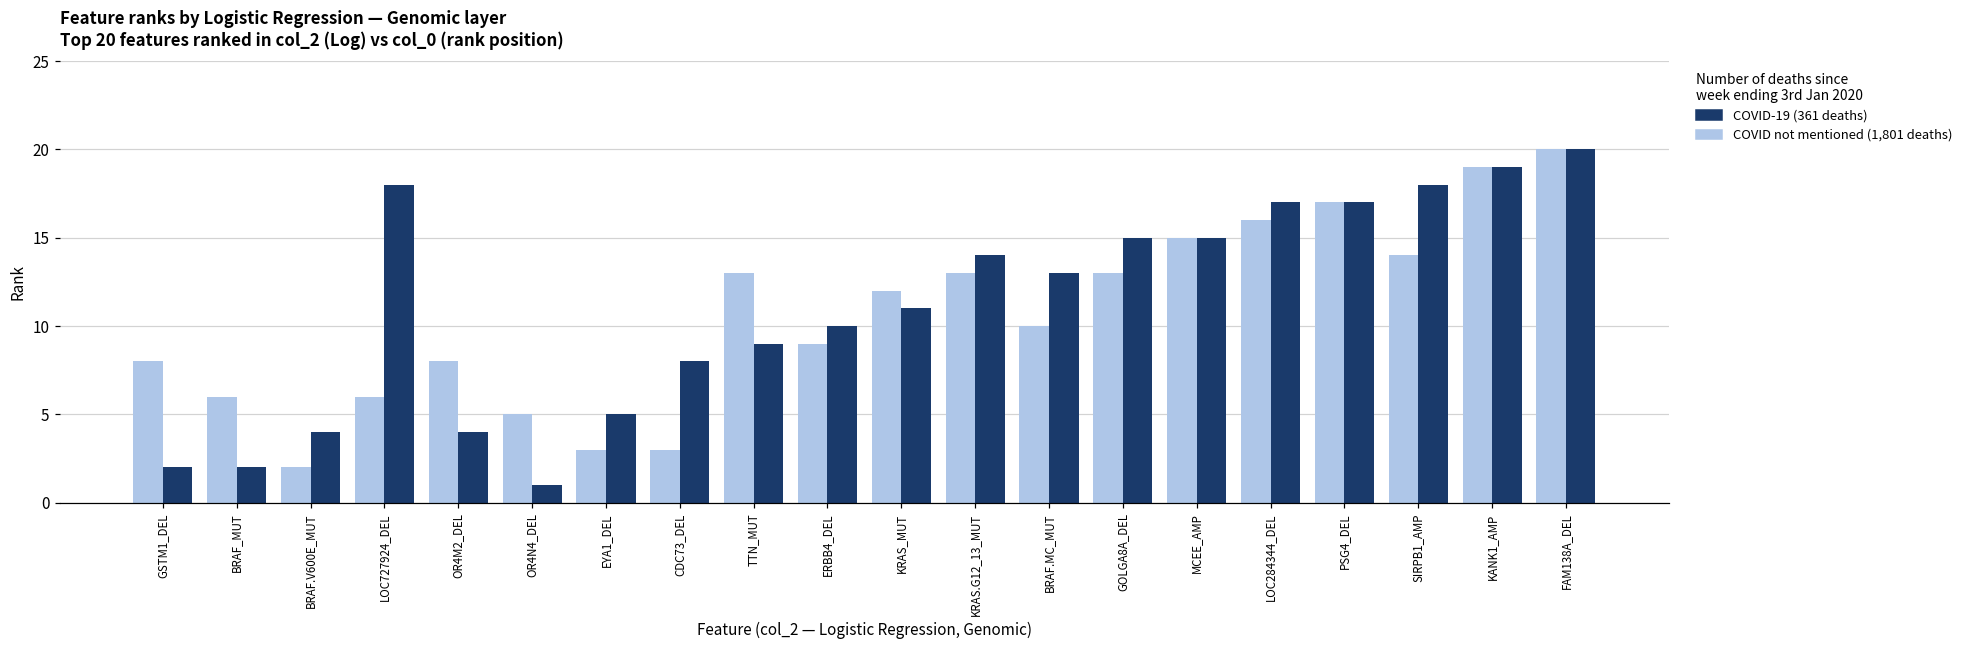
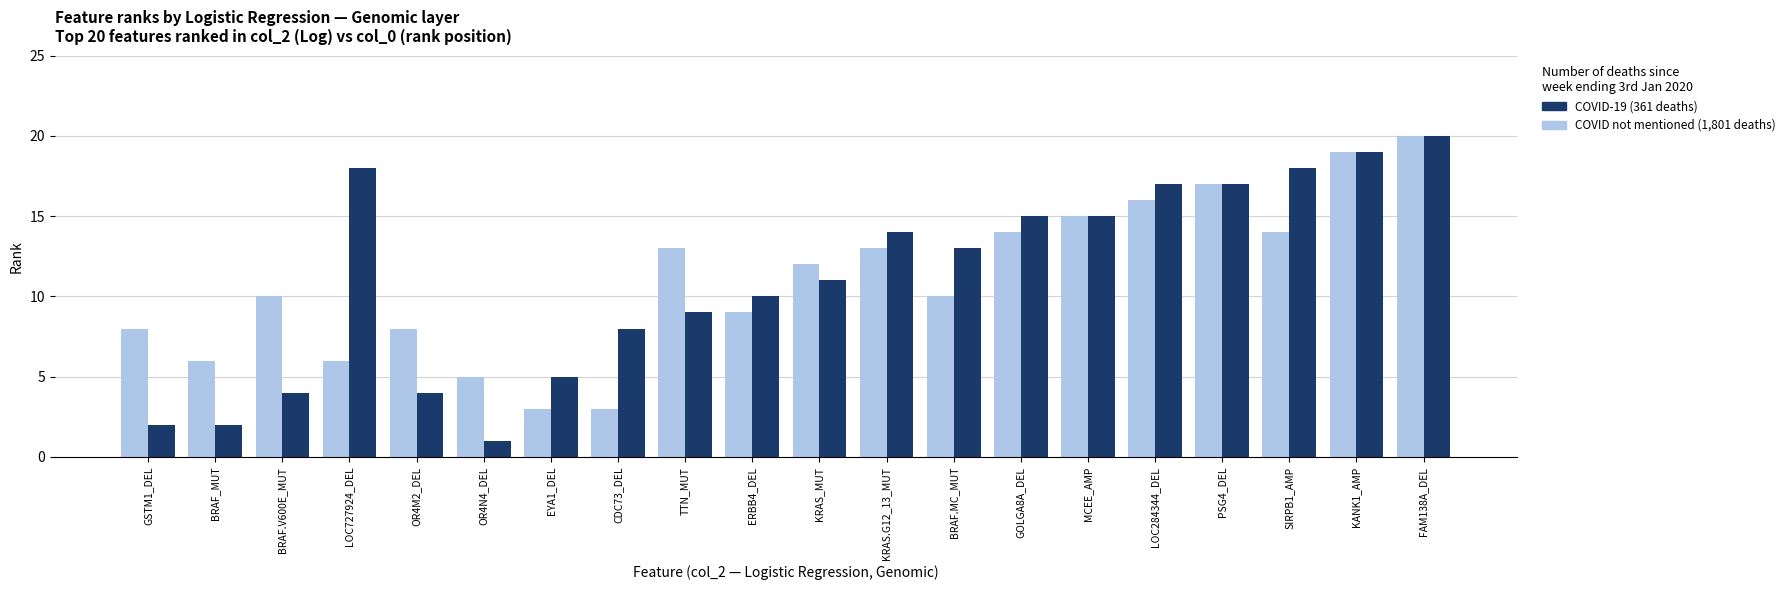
COVID not mentioned (1,801 deaths), BRAF.V600E_MUT: 2 -> 10
COVID not mentioned (1,801 deaths), GOLGA8A_DEL: 13 -> 14
